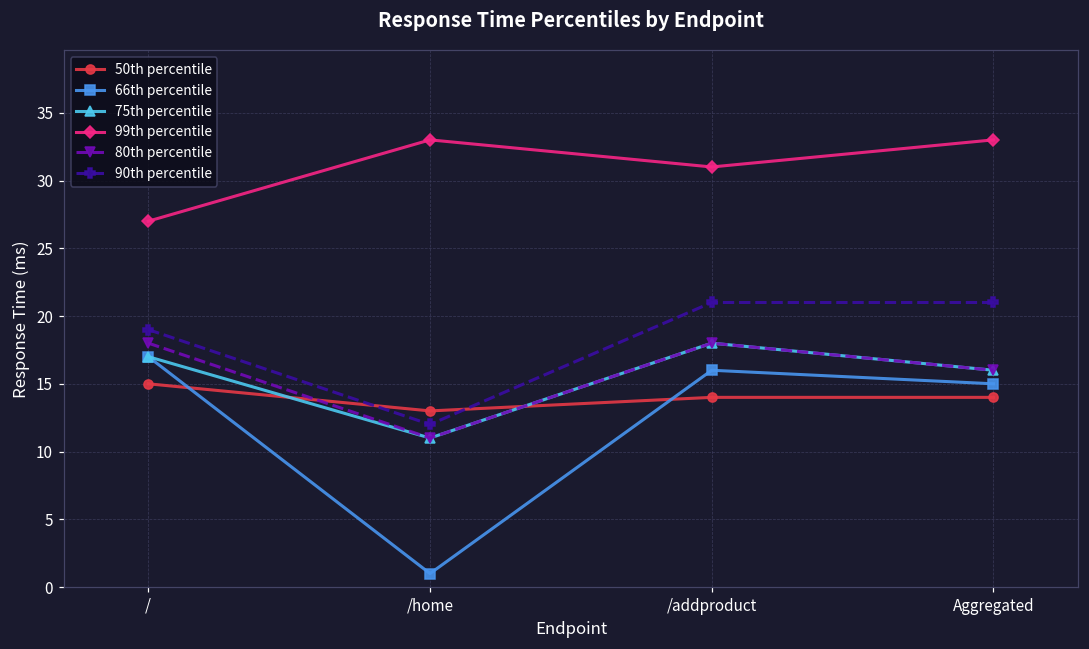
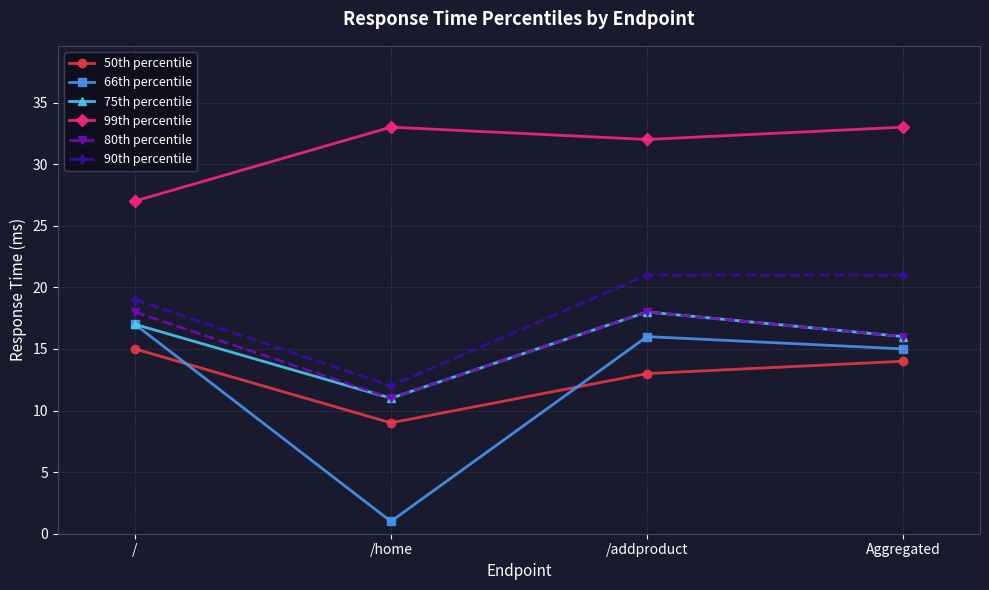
50th percentile, /home: 13 -> 9
50th percentile, /addproduct: 14 -> 13
99th percentile, /addproduct: 31 -> 32
